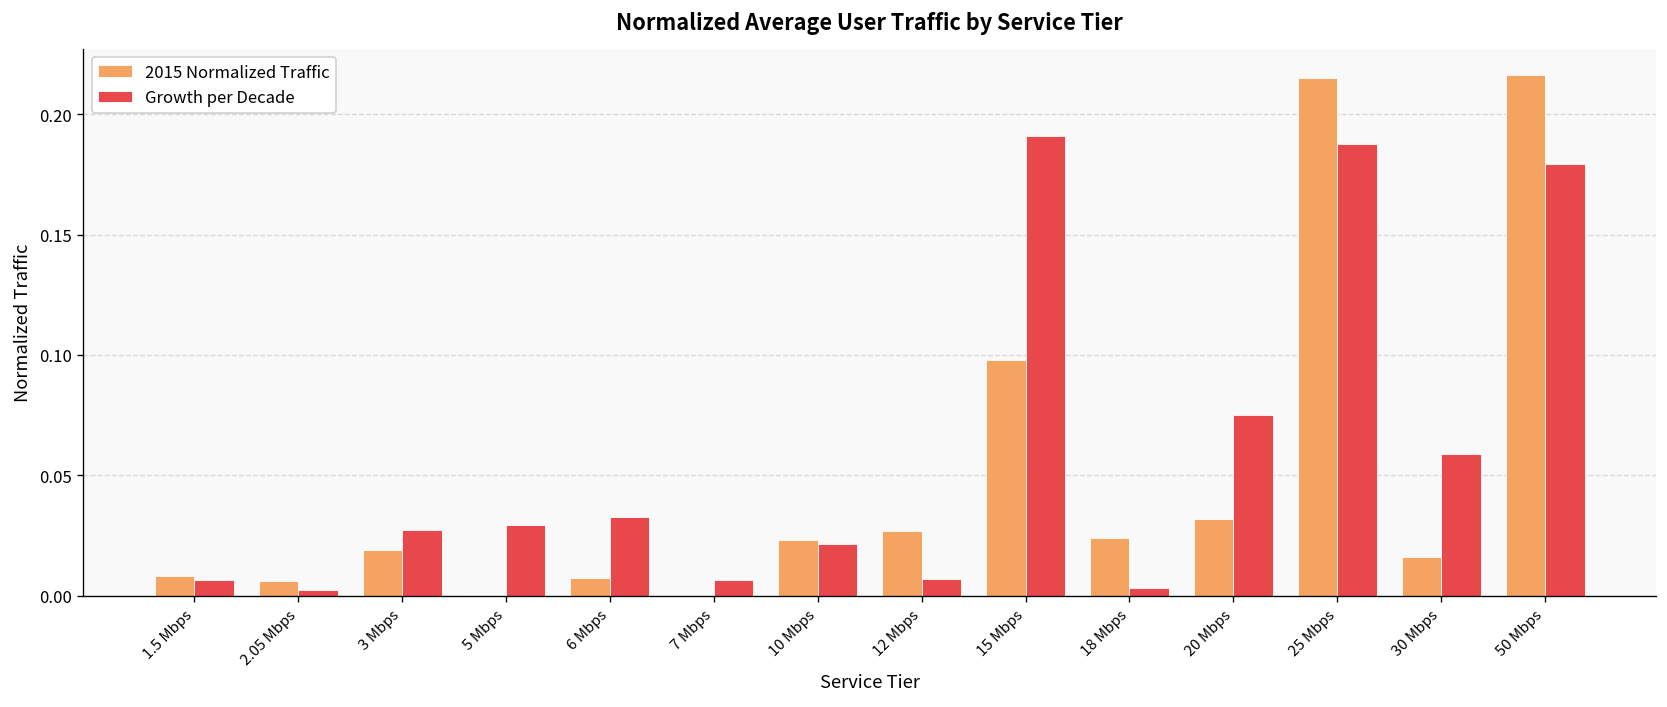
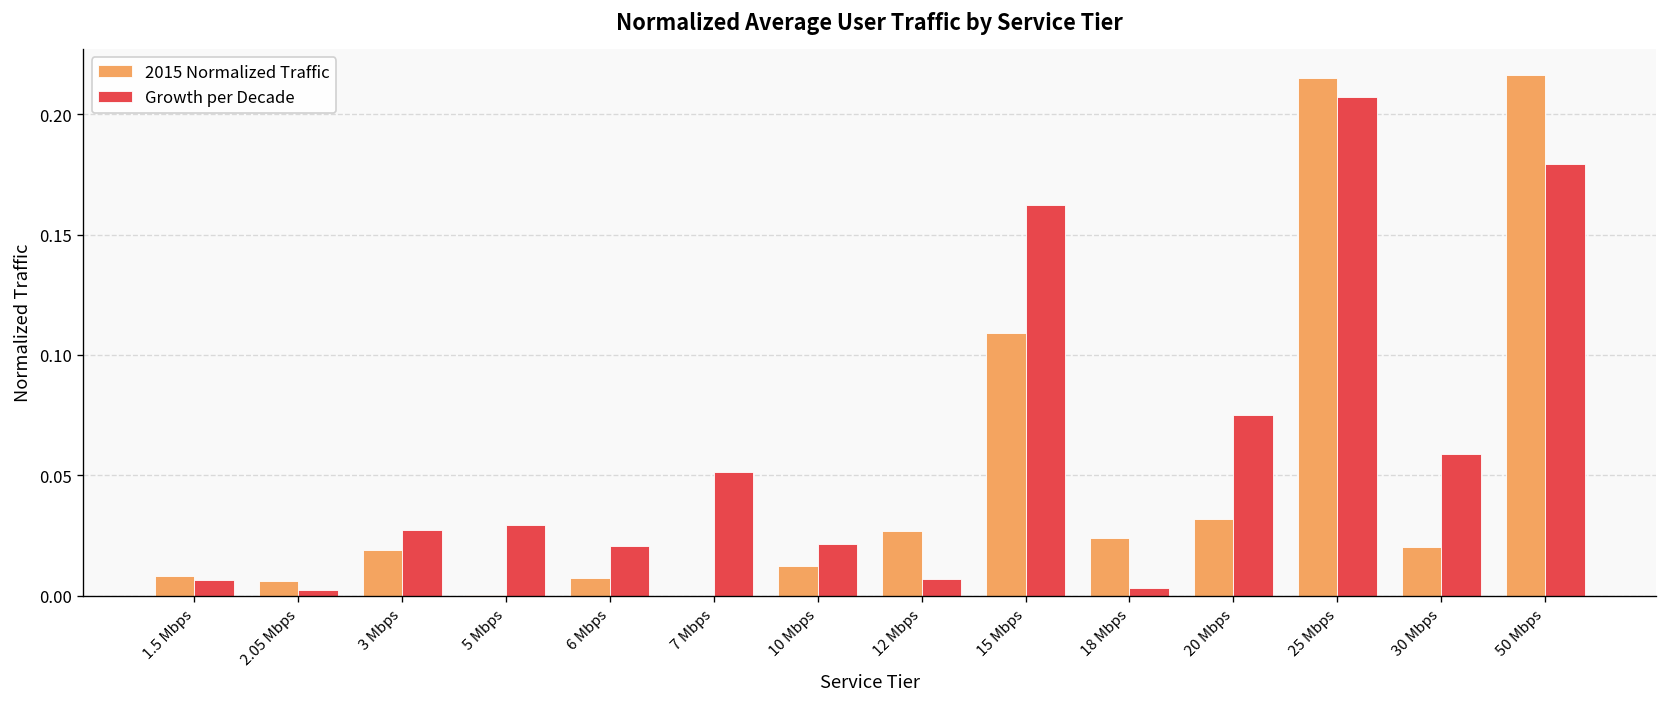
Growth per Decade, 6 Mbps: 0.033 -> 0.021
Growth per Decade, 7 Mbps: 0.006 -> 0.051
2015 Normalized Traffic, 10 Mbps: 0.023 -> 0.012
2015 Normalized Traffic, 15 Mbps: 0.098 -> 0.109
Growth per Decade, 15 Mbps: 0.191 -> 0.162
Growth per Decade, 25 Mbps: 0.188 -> 0.207
2015 Normalized Traffic, 30 Mbps: 0.016 -> 0.020
